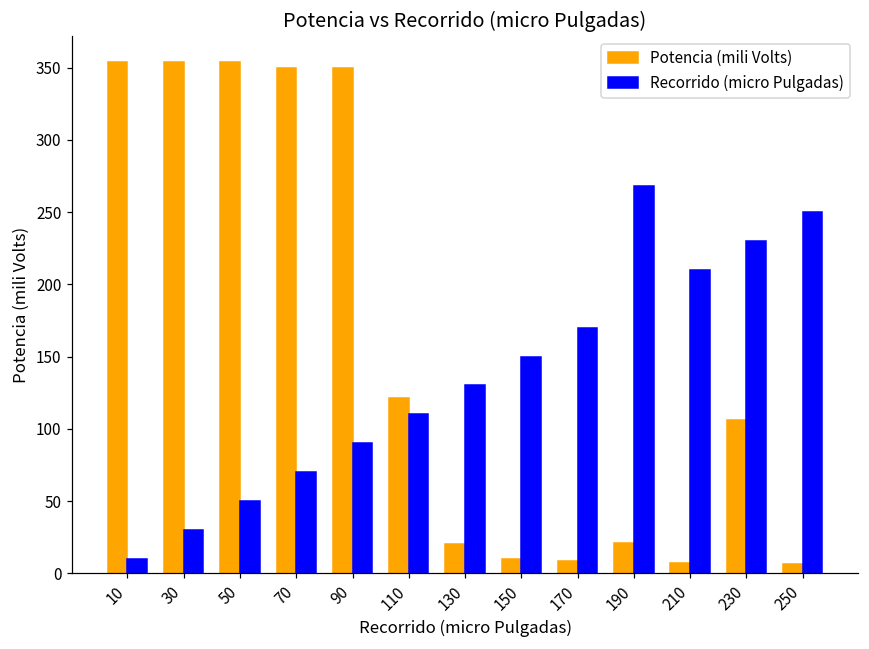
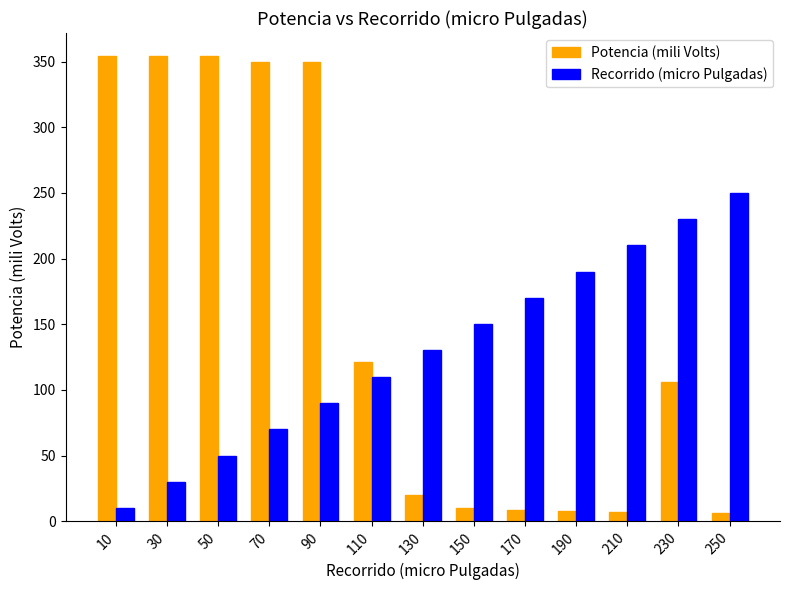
Potencia (mili Volts), 190: 21 -> 8
Recorrido (micro Pulgadas), 190: 268 -> 190
